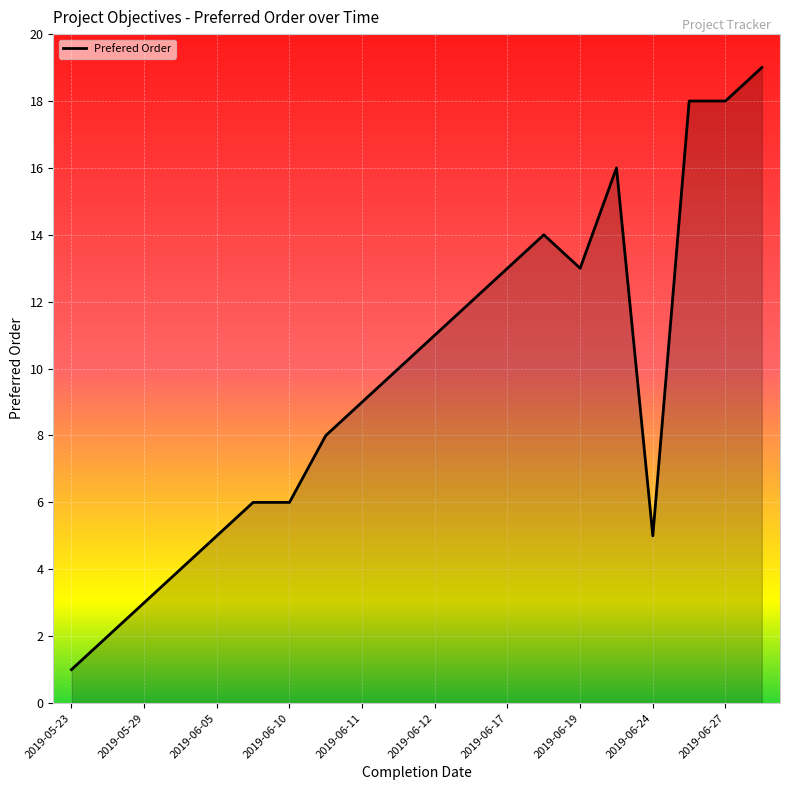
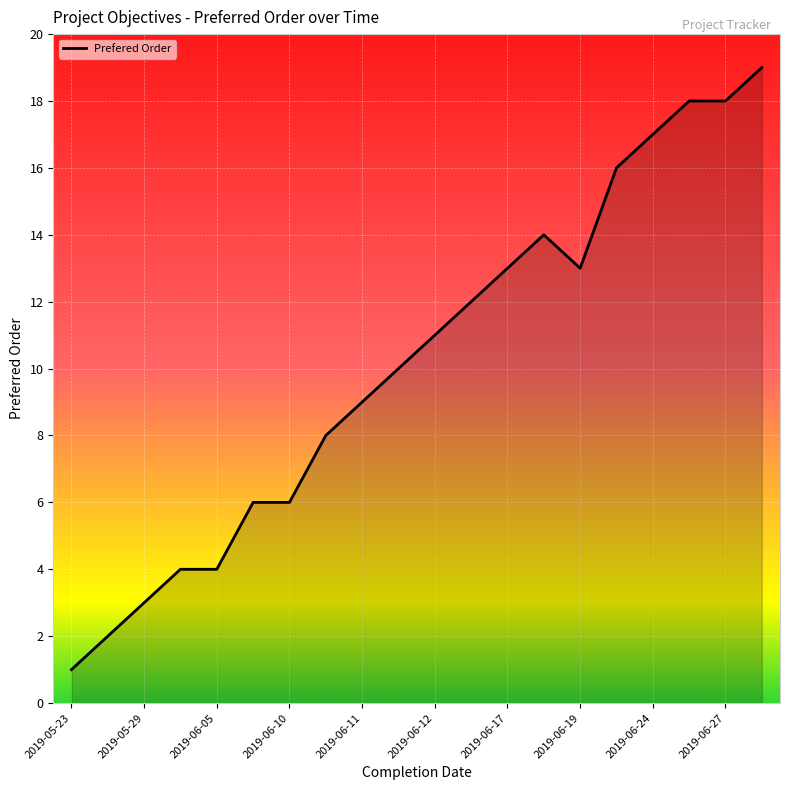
2019-06-05: 5 -> 4
2019-06-24: 5 -> 17
